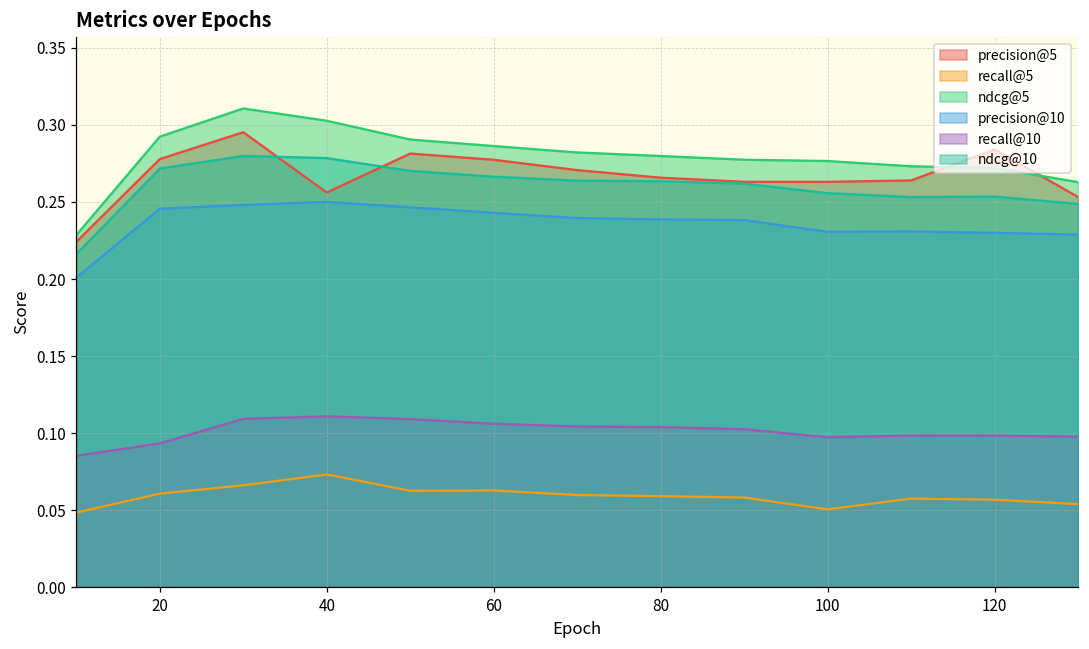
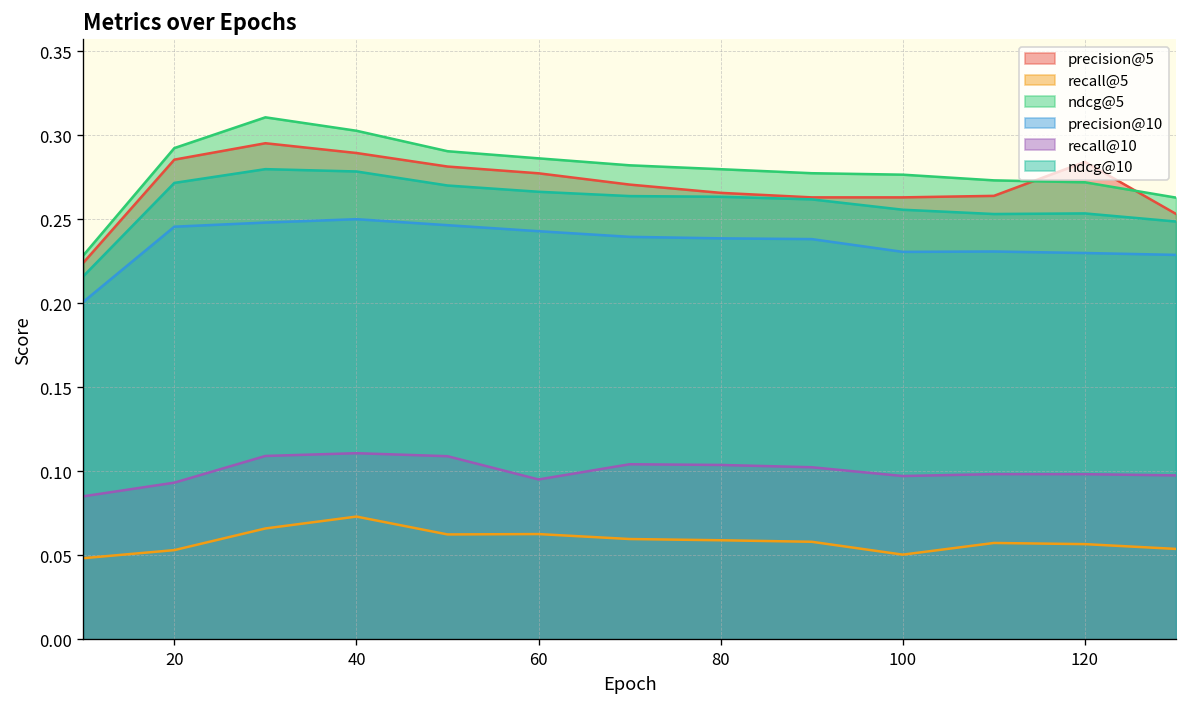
precision@5, 20: 0.278 -> 0.286
recall@5, 20: 0.061 -> 0.053
precision@5, 40: 0.256 -> 0.289
recall@10, 60: 0.106 -> 0.095
